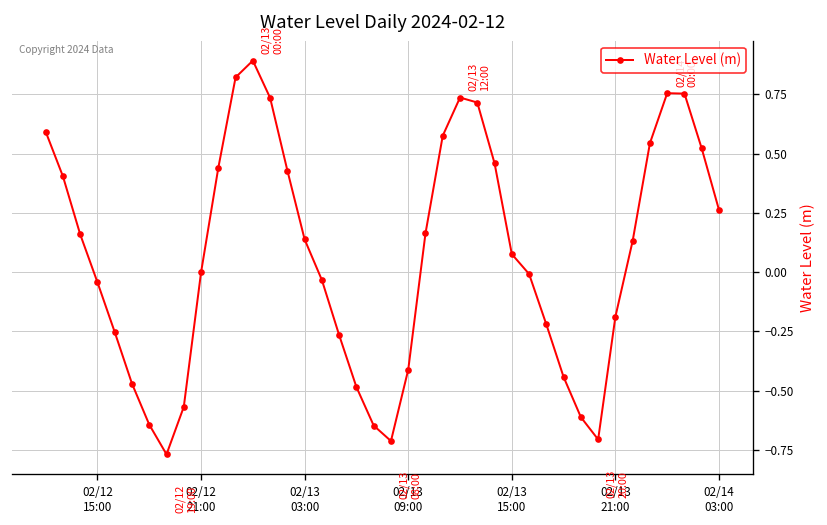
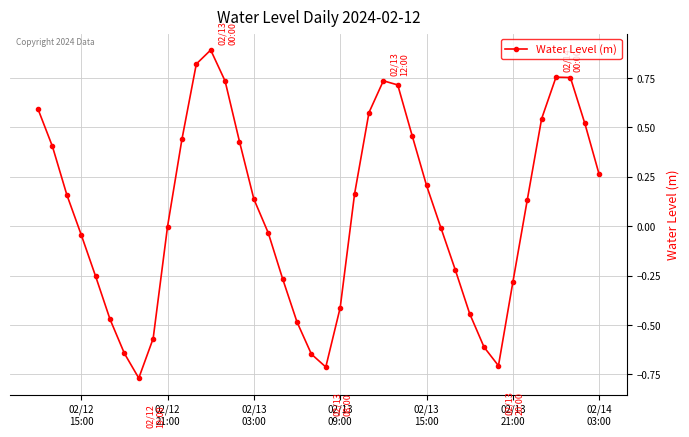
02/13 15:00: 0.08 -> 0.21
02/13 21:00: -0.19 -> -0.28
